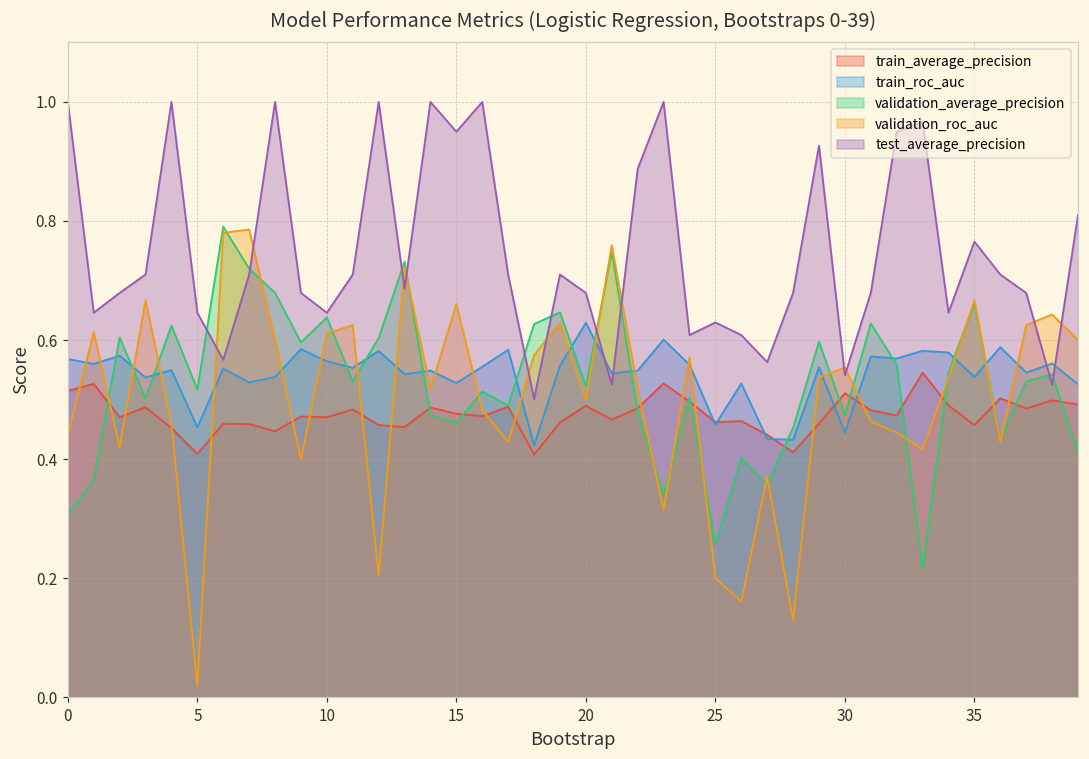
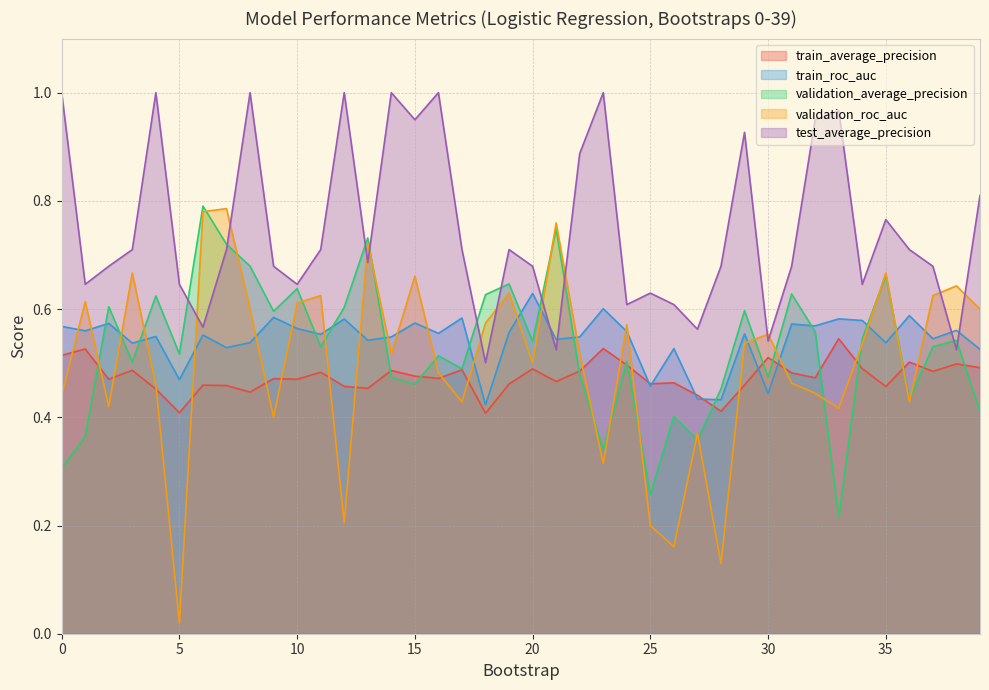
train_roc_auc, 5: 0.45 -> 0.47
train_roc_auc, 15: 0.53 -> 0.57
validation_average_precision, 20: 0.52 -> 0.54
